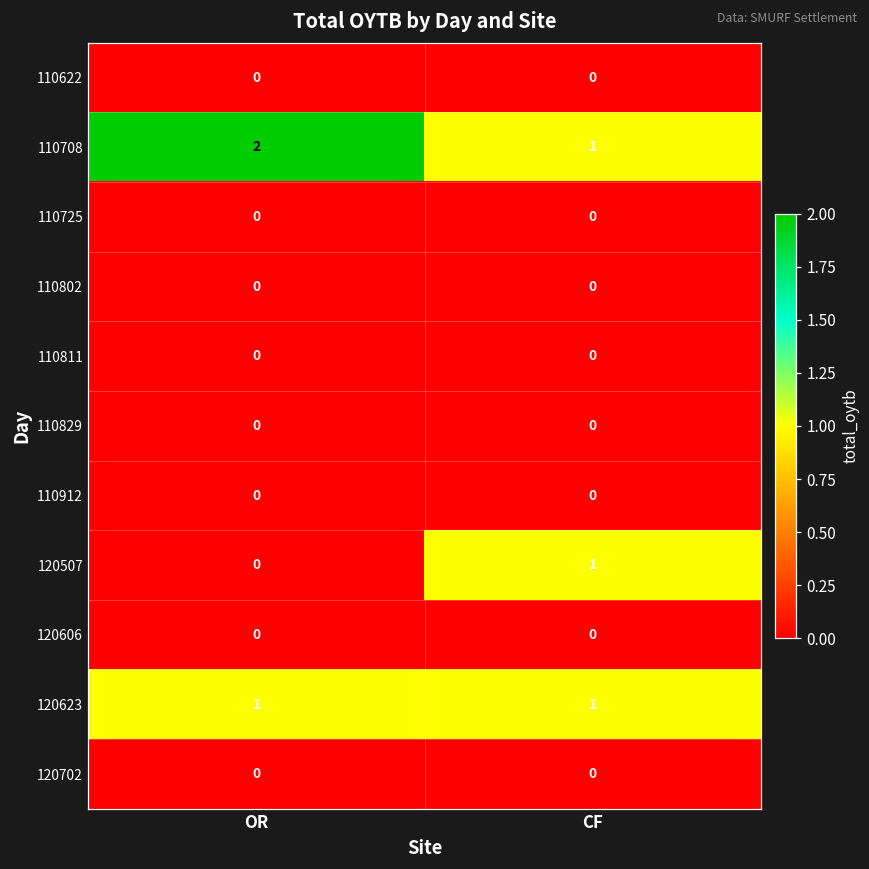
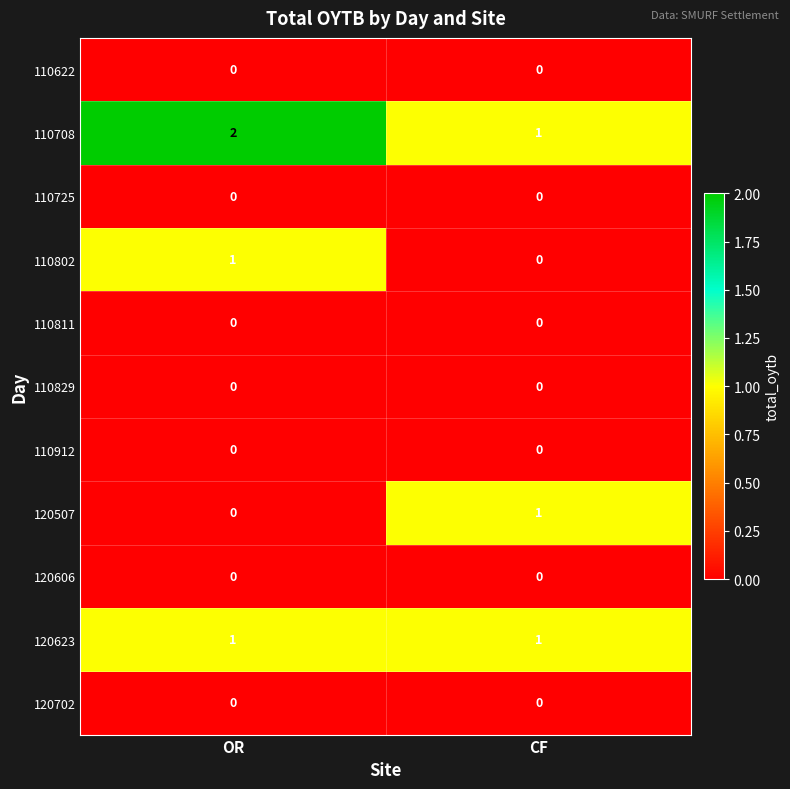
110802, OR: 0 -> 1
